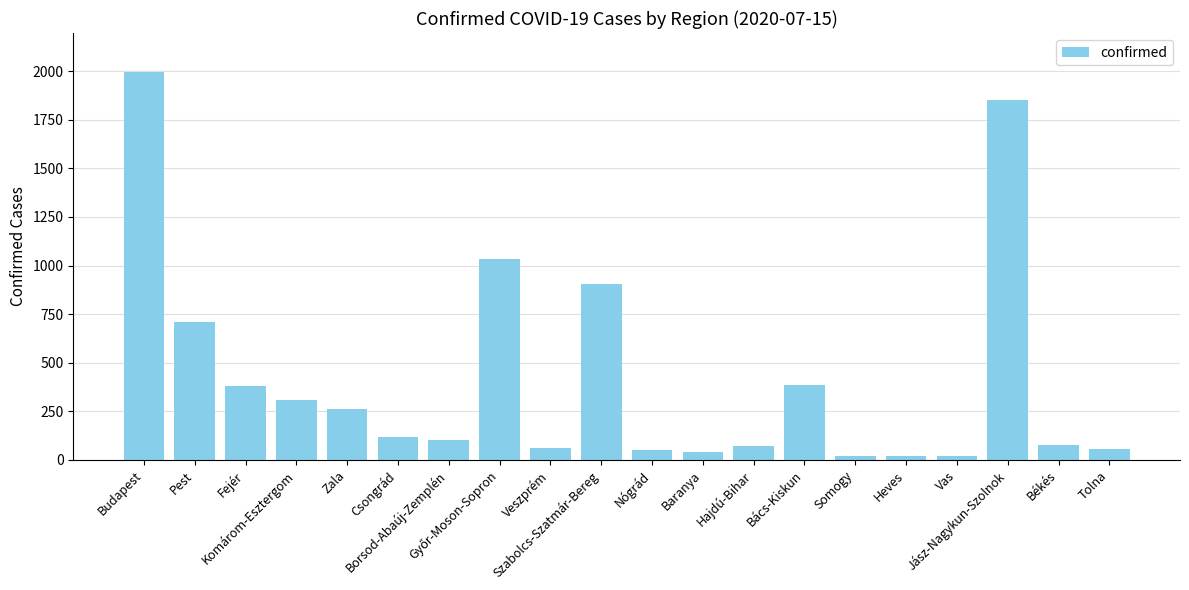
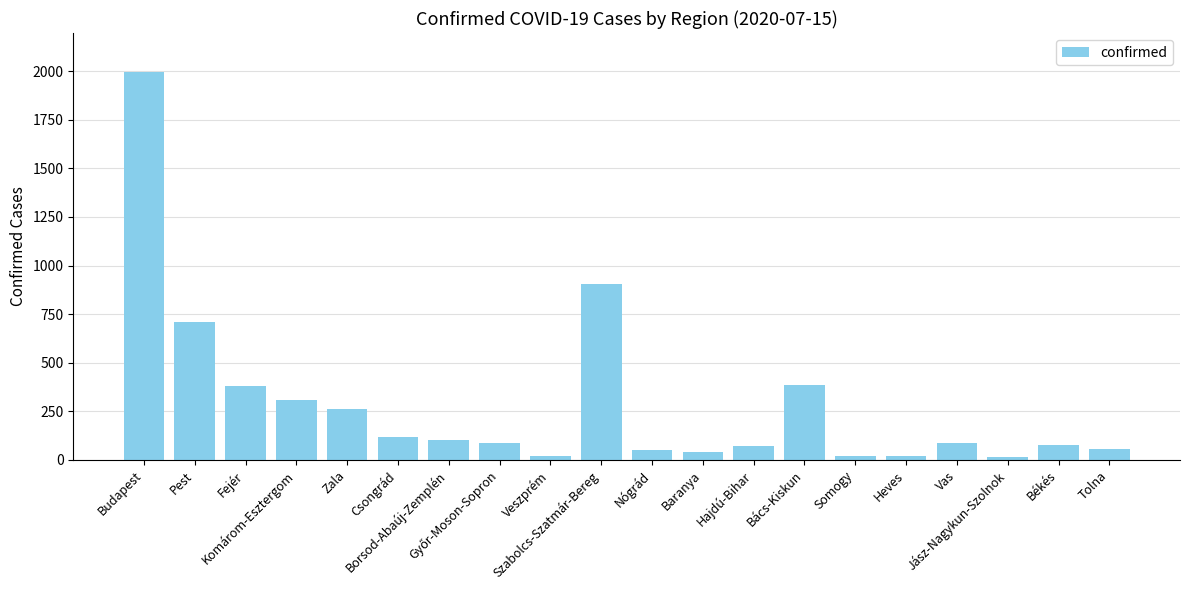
Győr-Moson-Sopron: 1040 -> 90
Veszprém: 60 -> 20
Vas: 20 -> 90
Jász-Nagykun-Szolnok: 1850 -> 20
